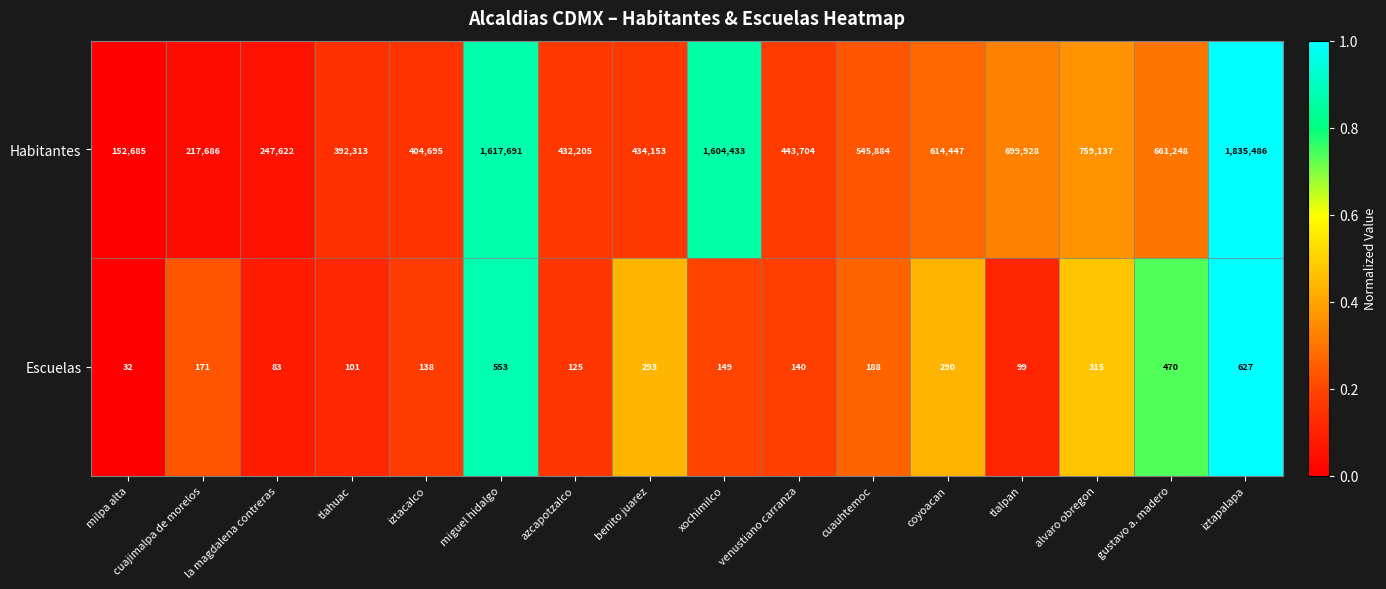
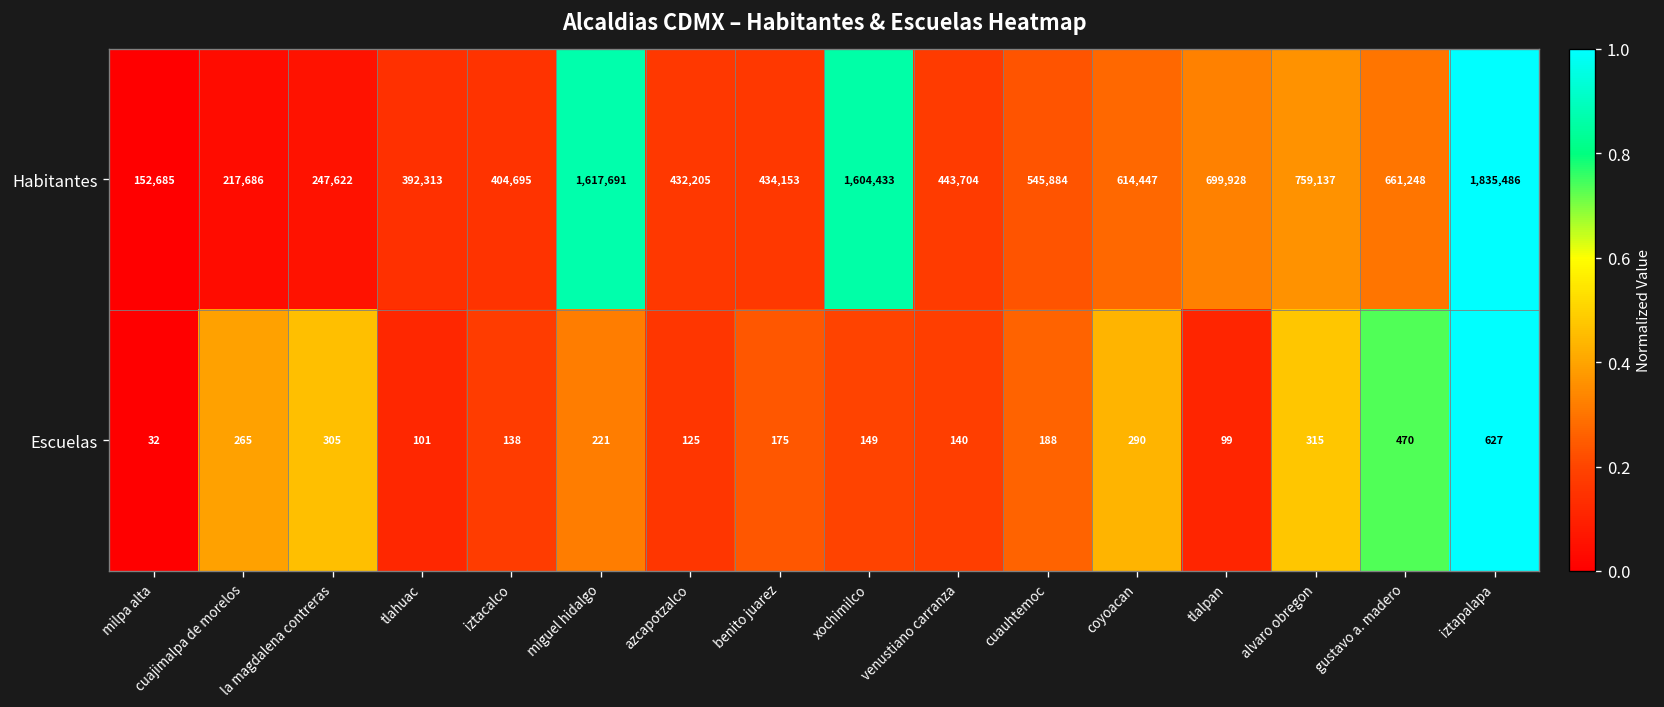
Escuelas, cuajimalpa de morelos: 171 -> 265
Escuelas, la magdalena contreras: 83 -> 305
Escuelas, miguel hidalgo: 553 -> 221
Escuelas, benito juarez: 293 -> 175
